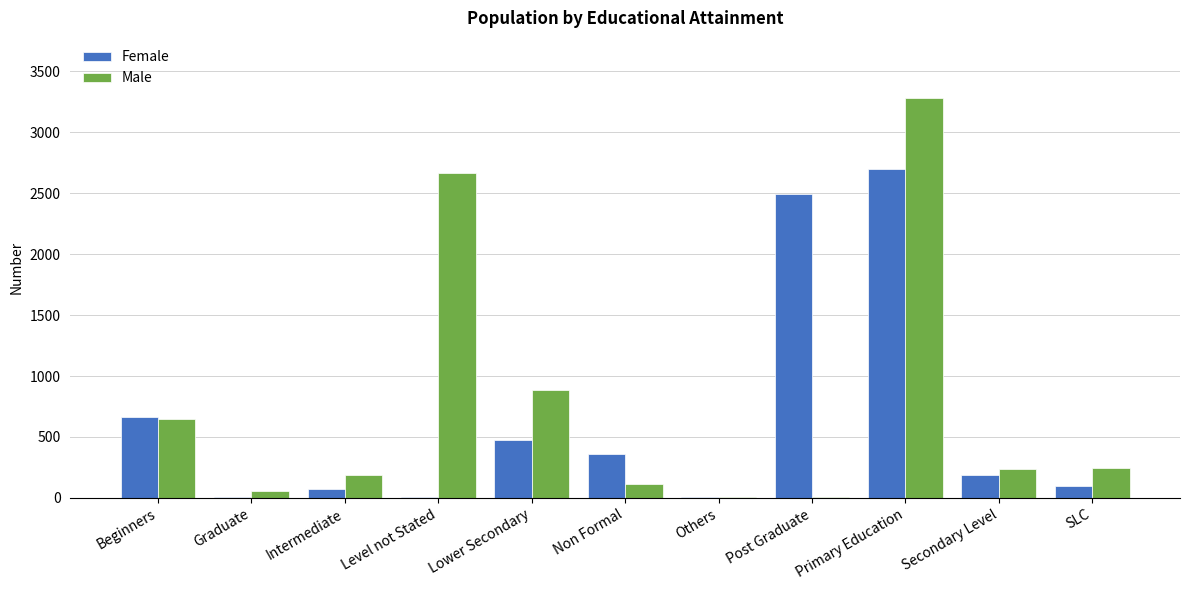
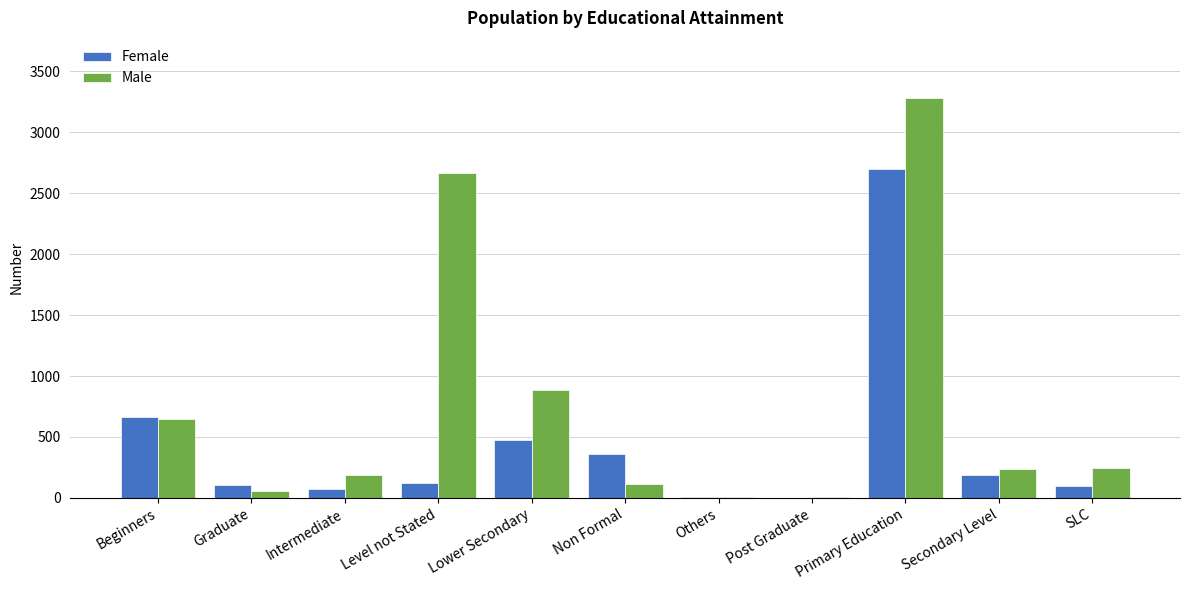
Female, Graduate: 10 -> 110
Female, Level not Stated: 10 -> 120
Female, Post Graduate: 2500 -> 0
